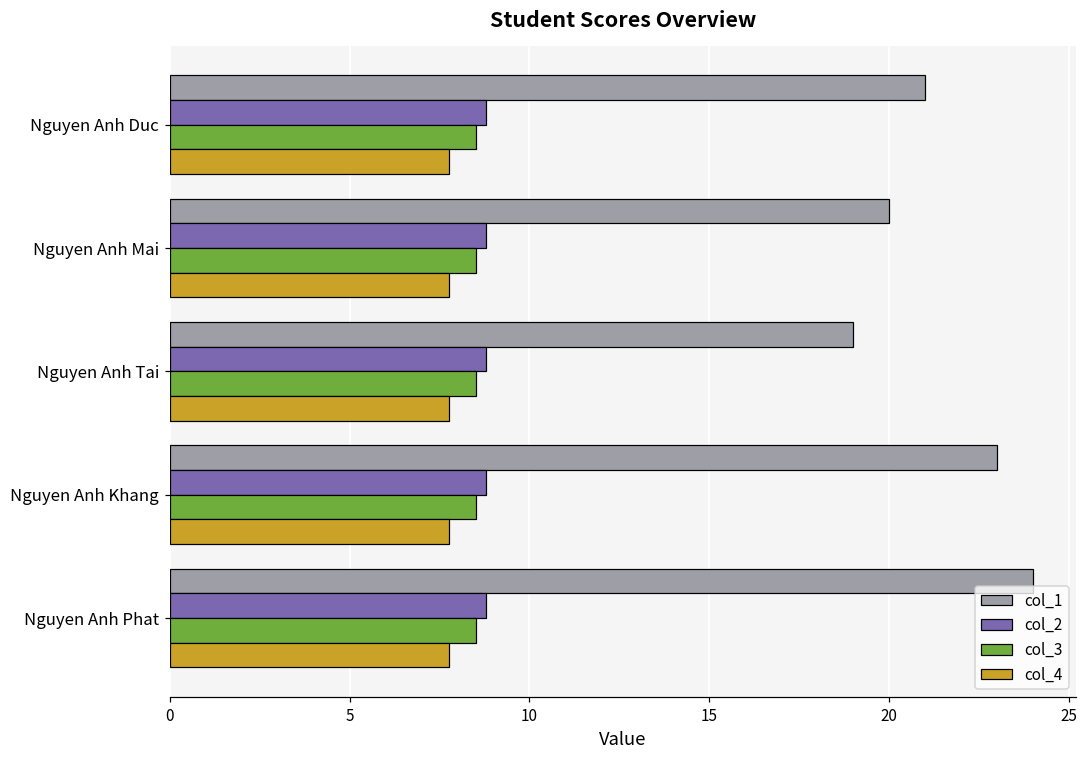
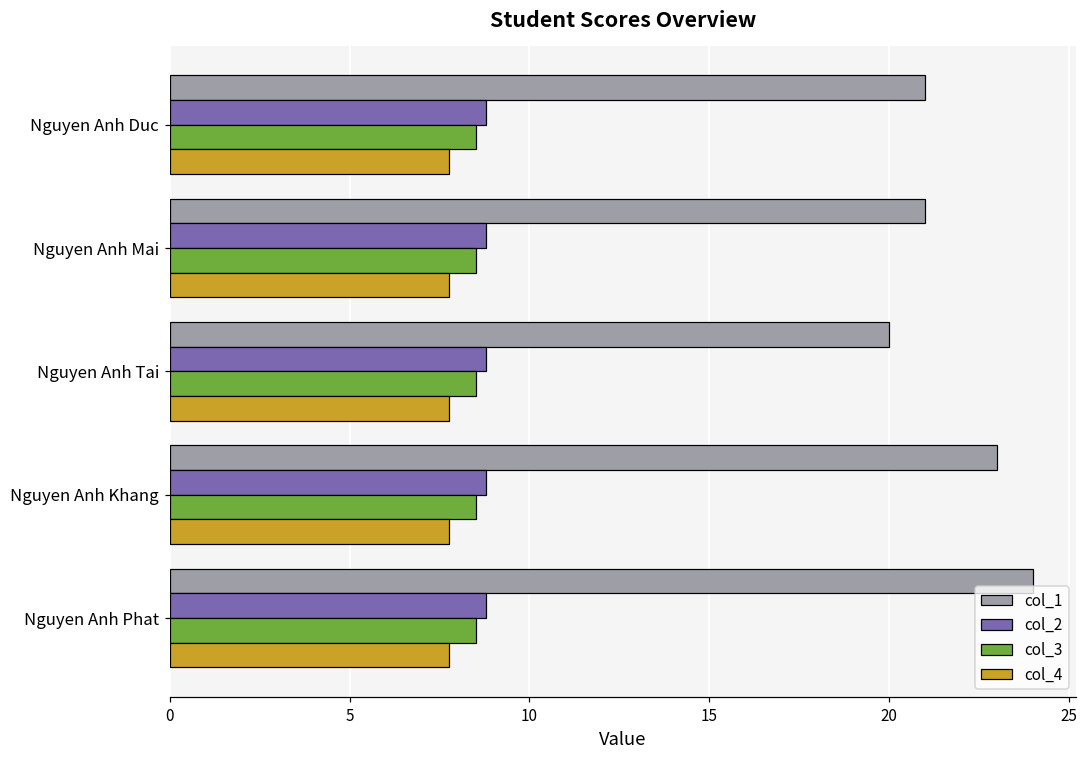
col_1, Nguyen Anh Mai: 20 -> 21
col_1, Nguyen Anh Tai: 19 -> 20
